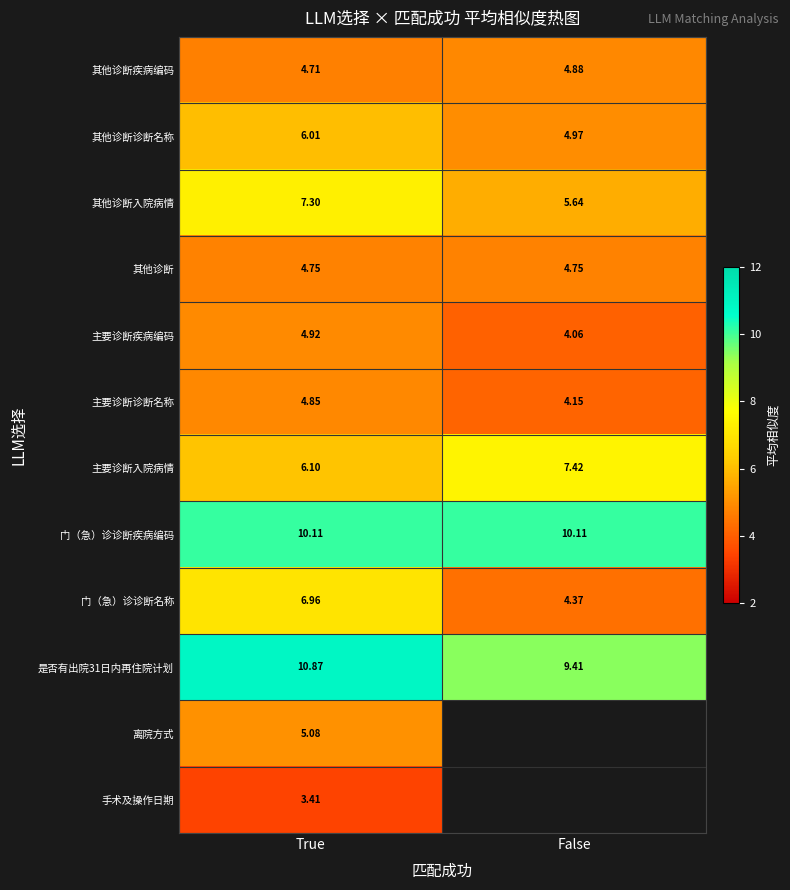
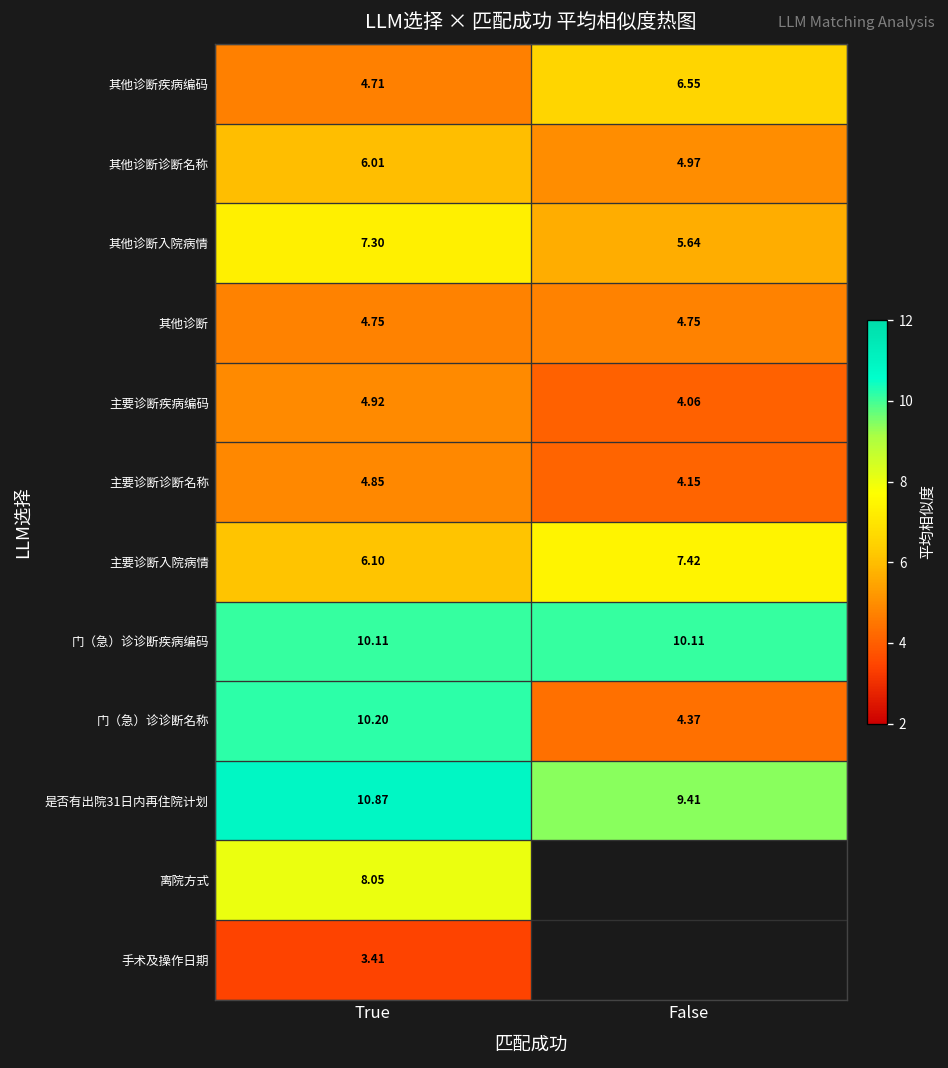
其他诊断疾病编码, False: 4.88 -> 6.55
门（急）诊诊断名称, True: 6.96 -> 10.20
离院方式, True: 5.08 -> 8.05
